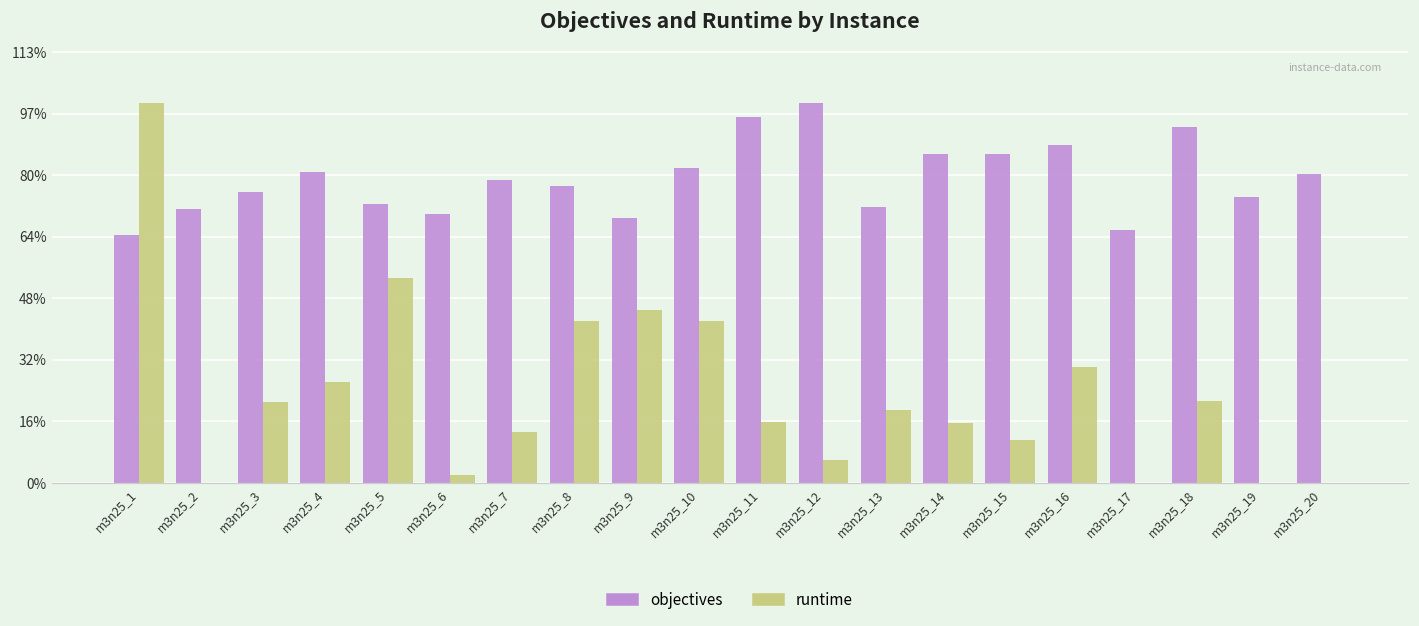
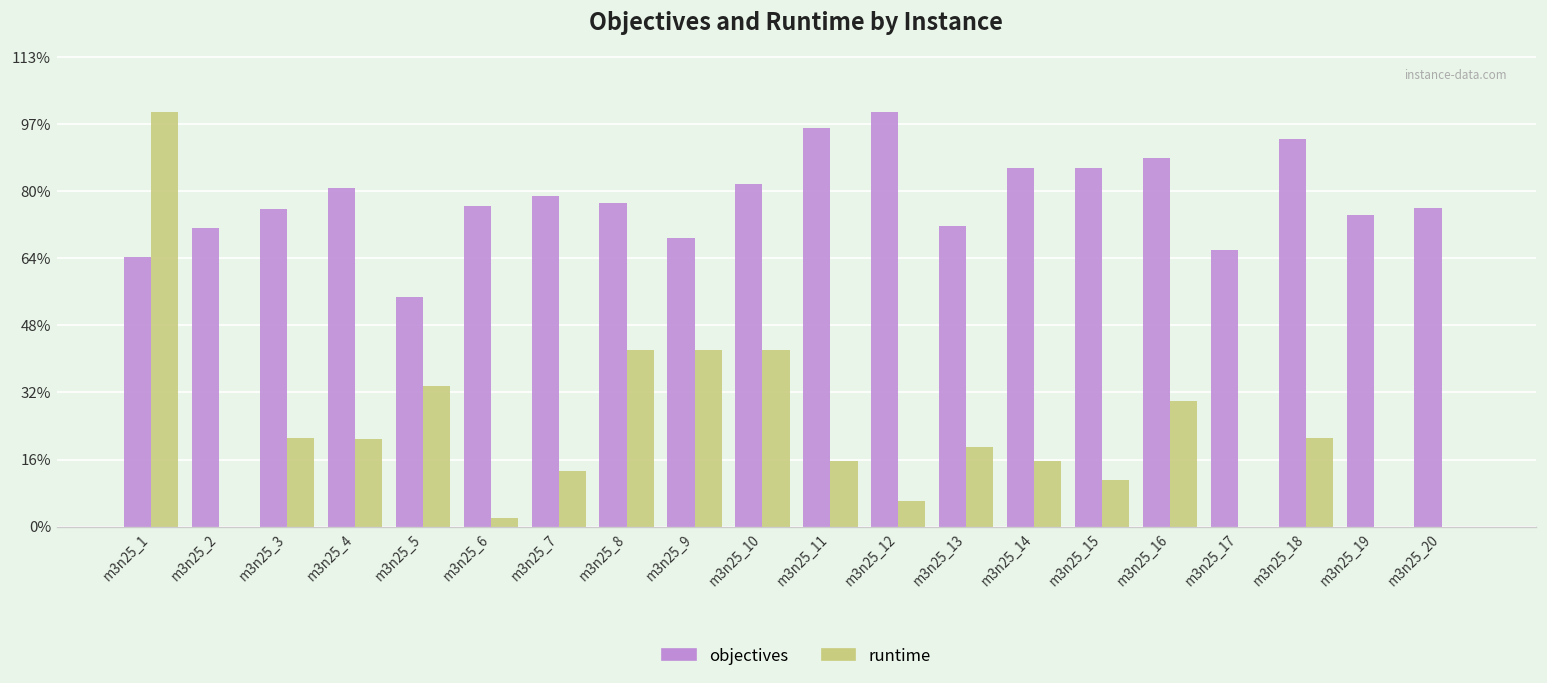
runtime, m3n25_4: 26% -> 21%
objectives, m3n25_5: 73% -> 55%
runtime, m3n25_5: 54% -> 34%
objectives, m3n25_6: 71% -> 77%
runtime, m3n25_9: 45% -> 43%
objectives, m3n25_20: 81% -> 77%
